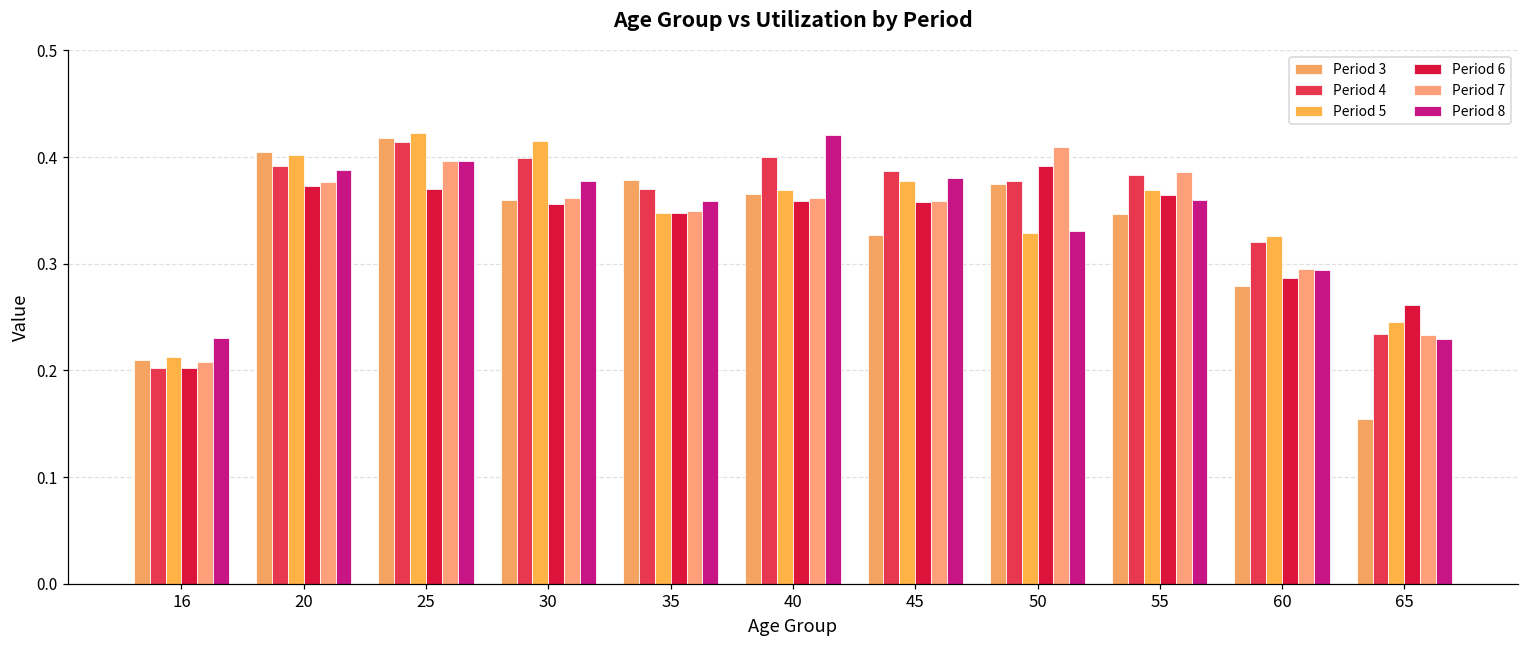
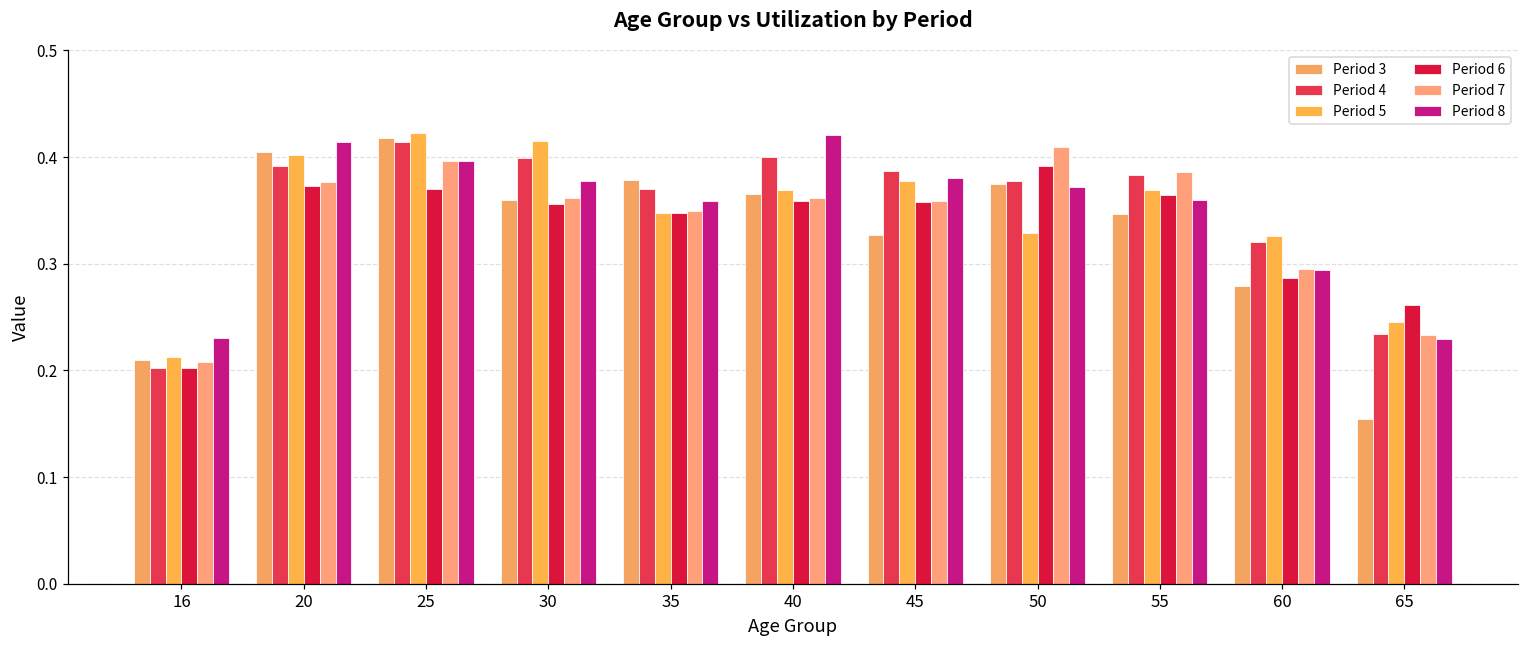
Period 8, 20: 0.39 -> 0.41
Period 8, 50: 0.33 -> 0.37
